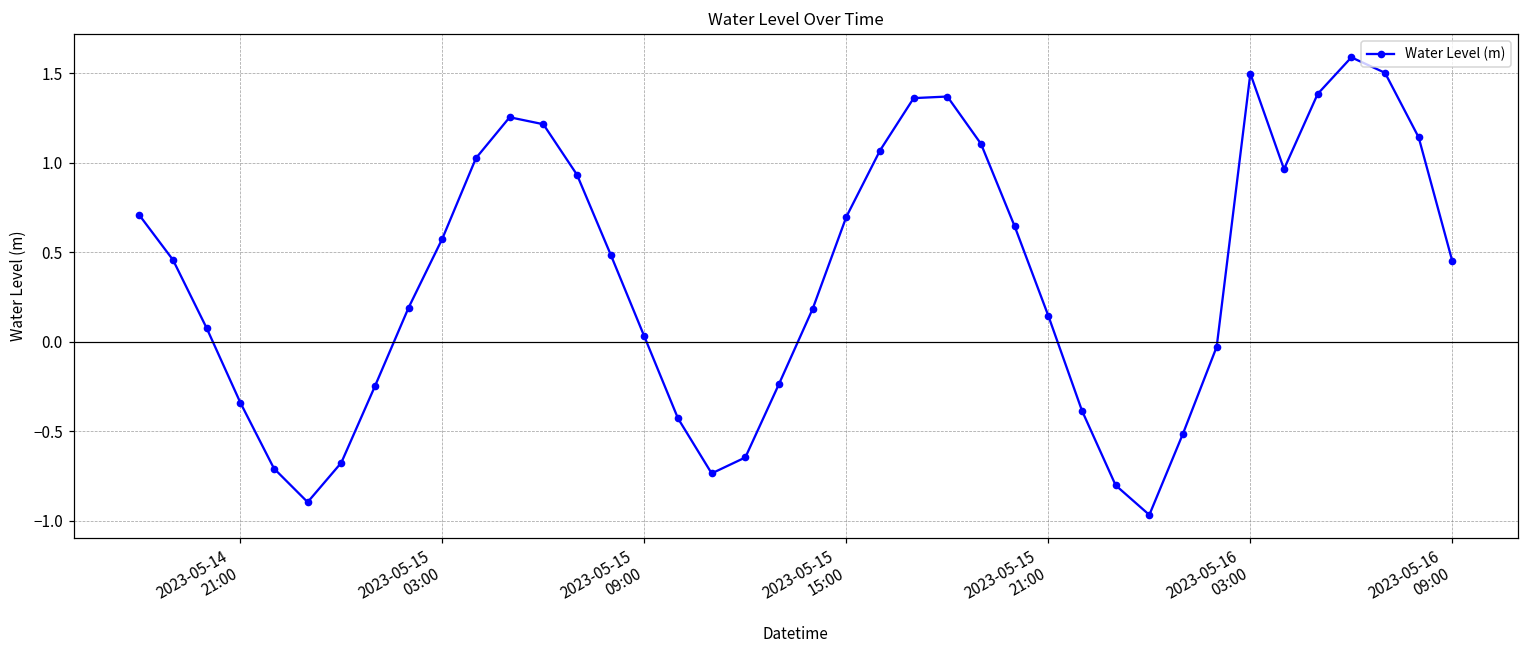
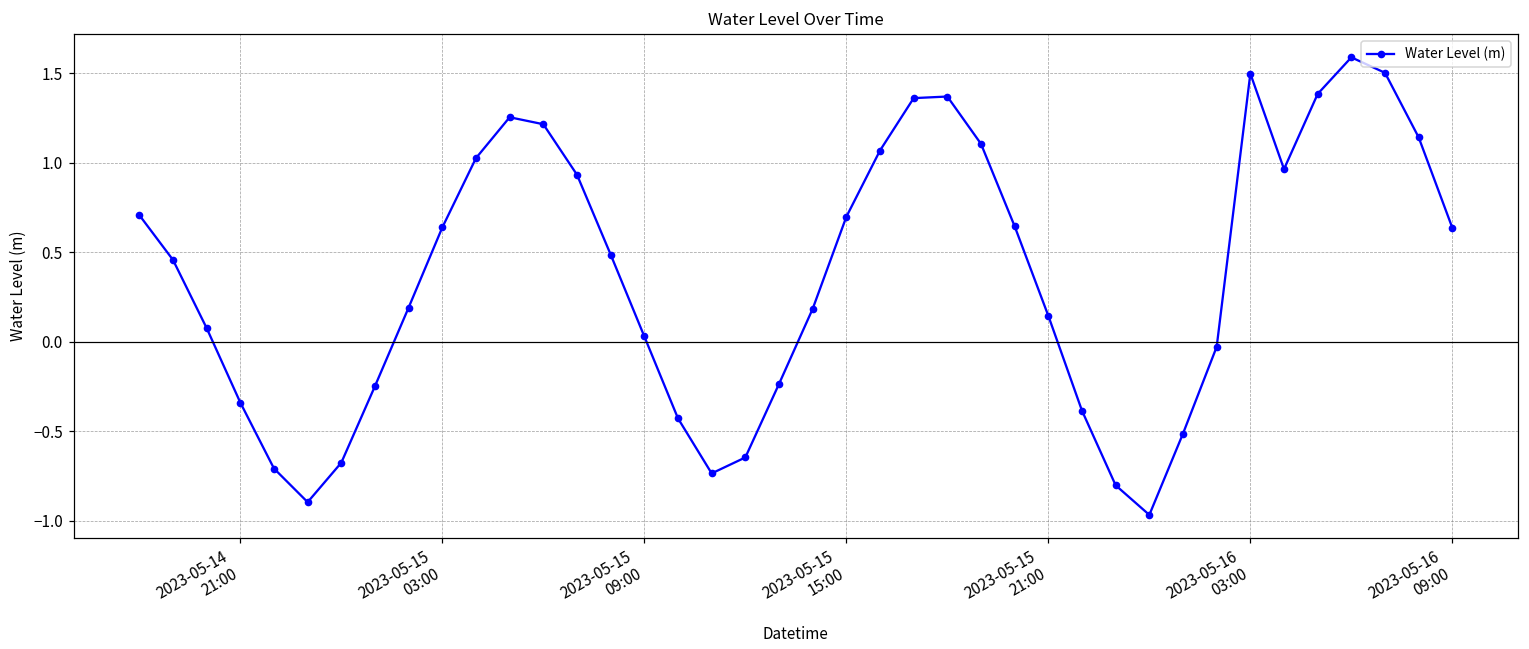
2023-05-15 03:00: 0.57 -> 0.64
2023-05-16 09:00: 0.45 -> 0.64
